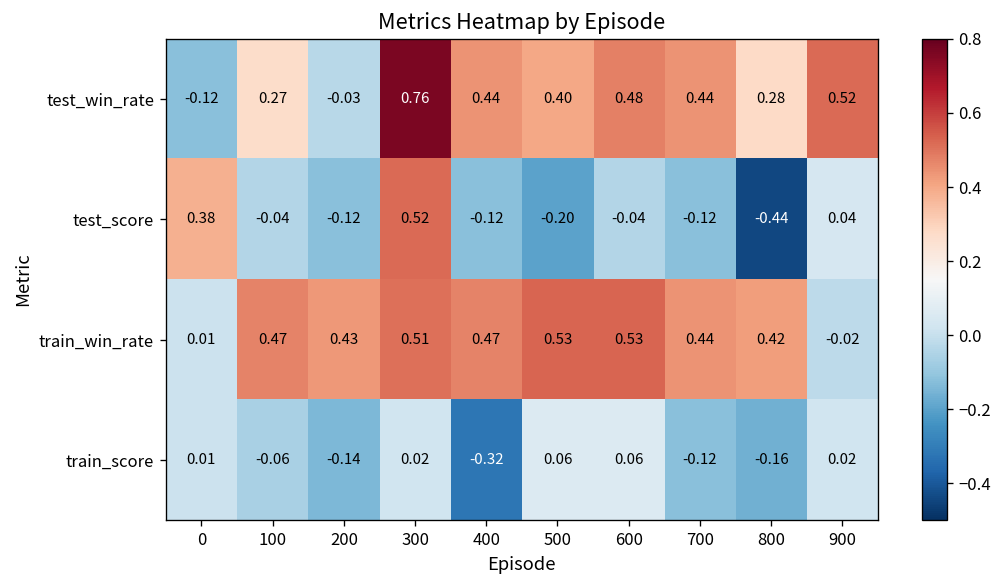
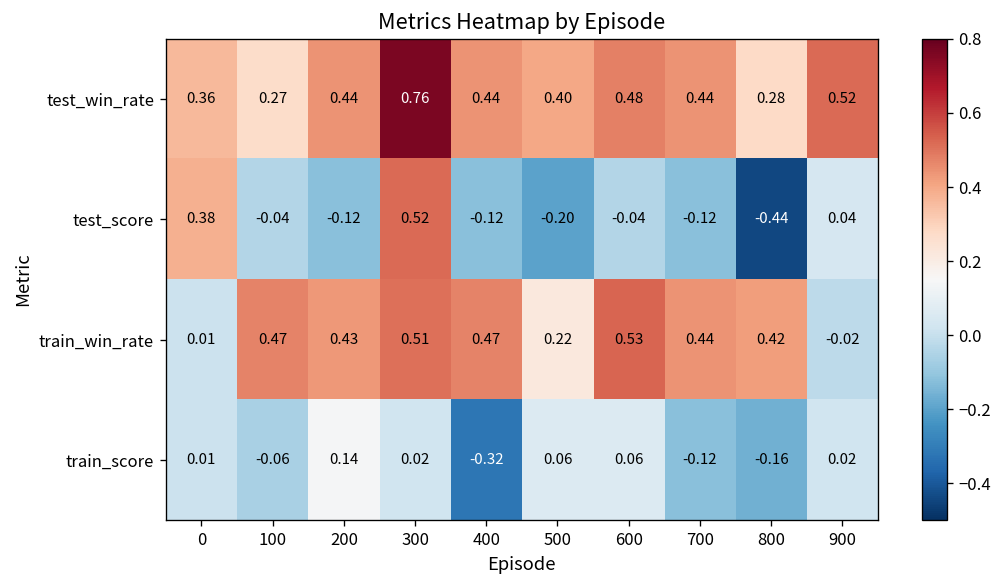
test_win_rate, 0: -0.12 -> 0.36
test_win_rate, 200: -0.03 -> 0.44
train_win_rate, 500: 0.53 -> 0.22
train_score, 200: -0.14 -> 0.14
